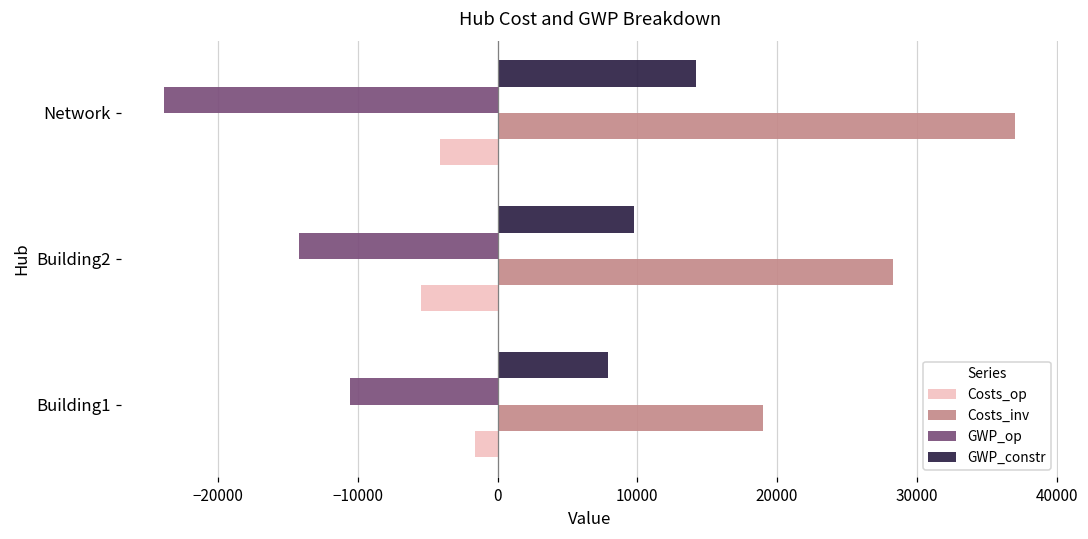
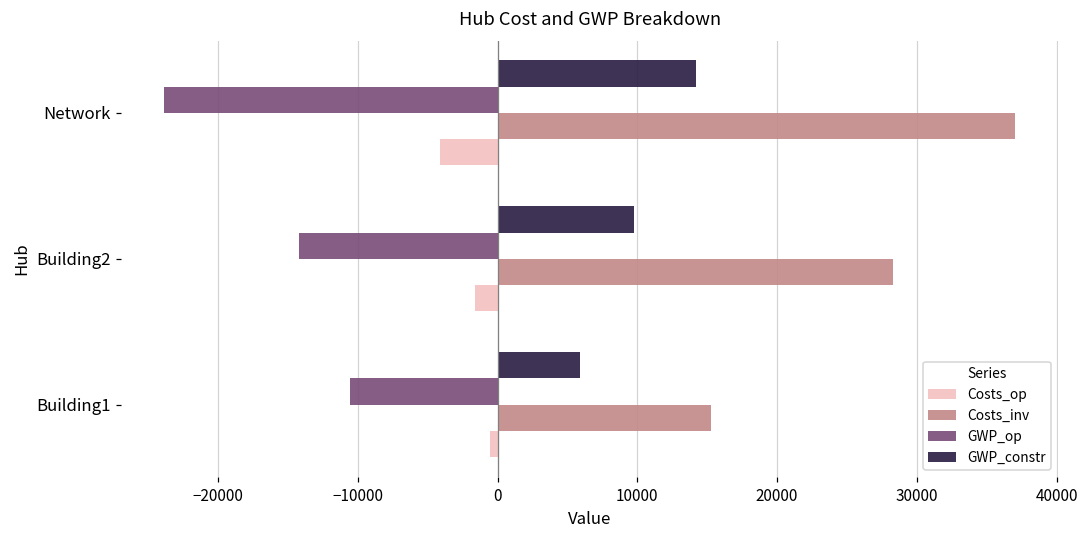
Costs_op, Building2: -5500 -> -1600
GWP_constr, Building1: 7900 -> 5900
Costs_inv, Building1: 19000 -> 15300
Costs_op, Building1: -1600 -> -500
